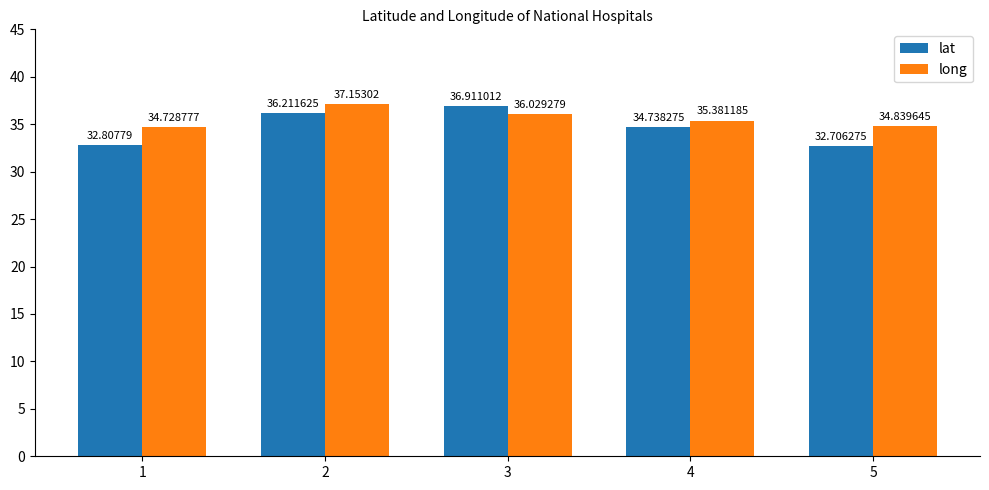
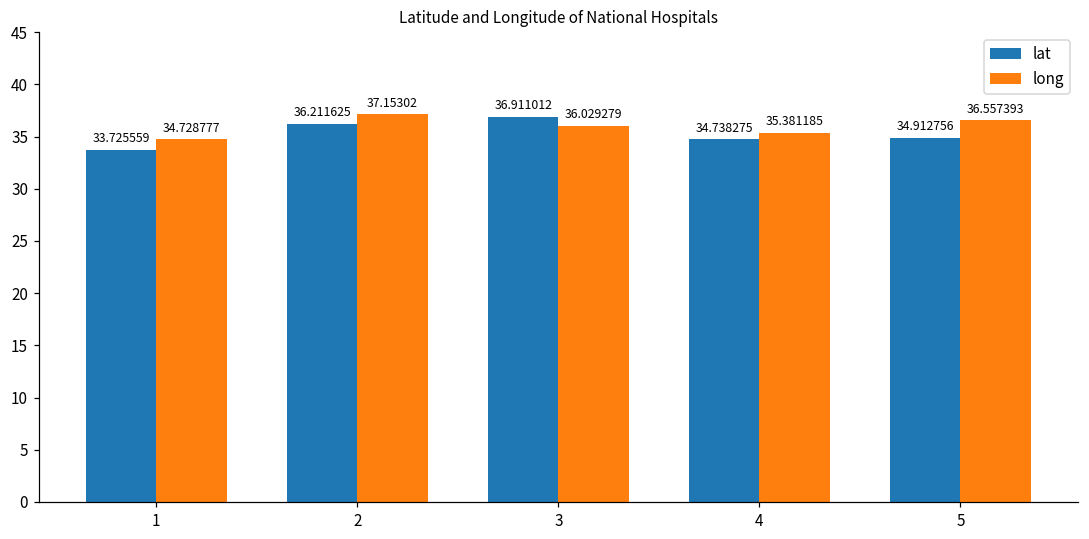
lat, 1: 32.80779 -> 33.725559
lat, 5: 32.706275 -> 34.912756
long, 5: 34.839645 -> 36.557393
